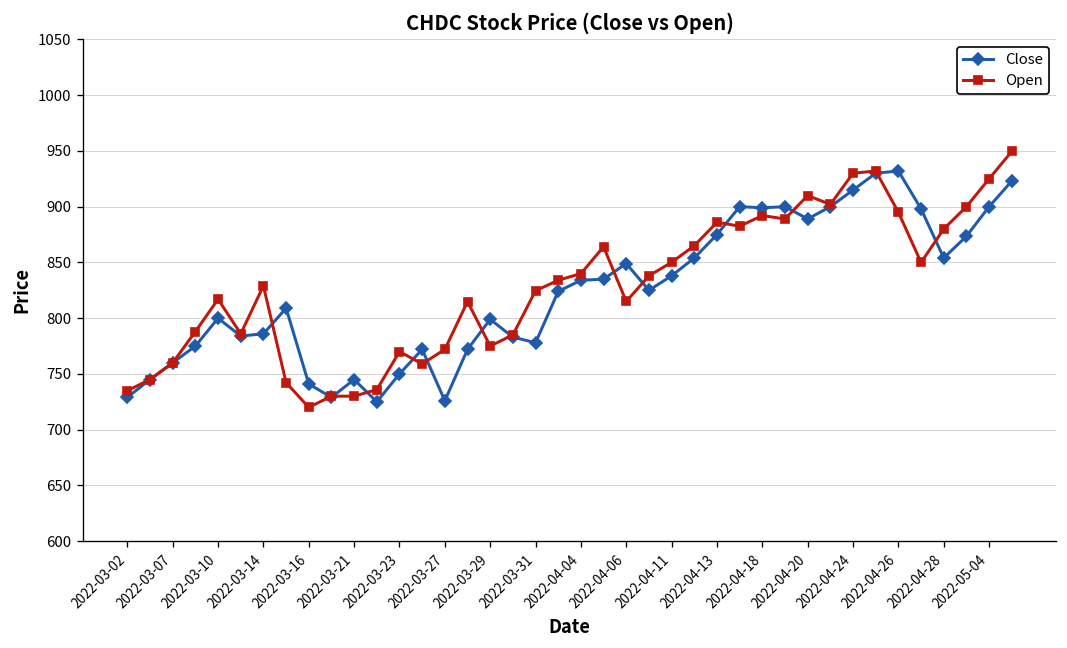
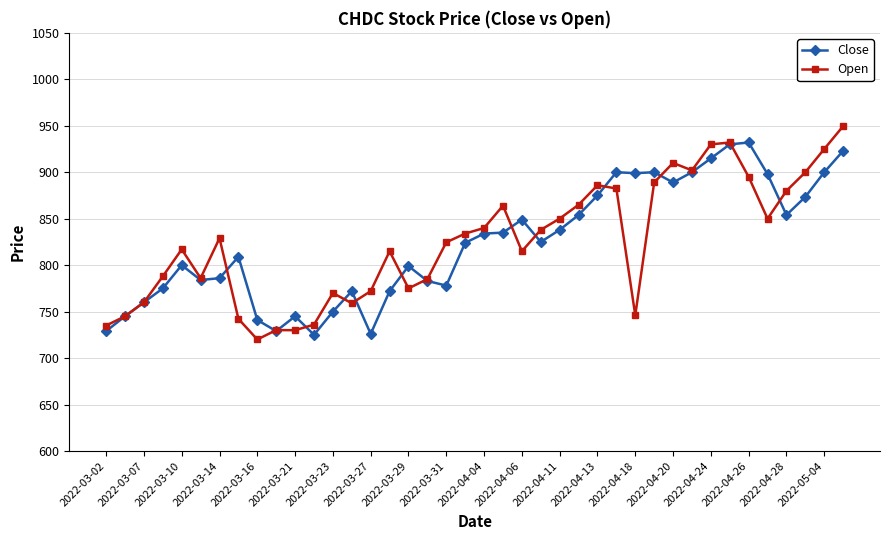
Open, 2022-04-18: 890 -> 750
